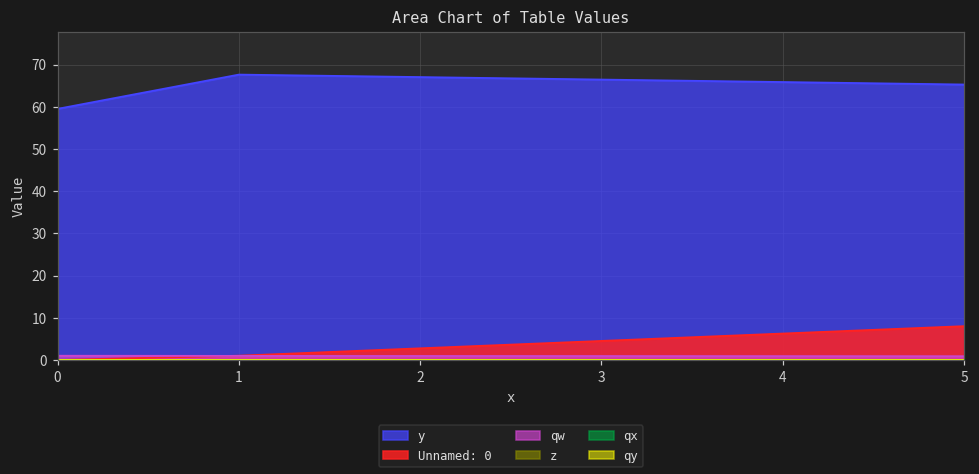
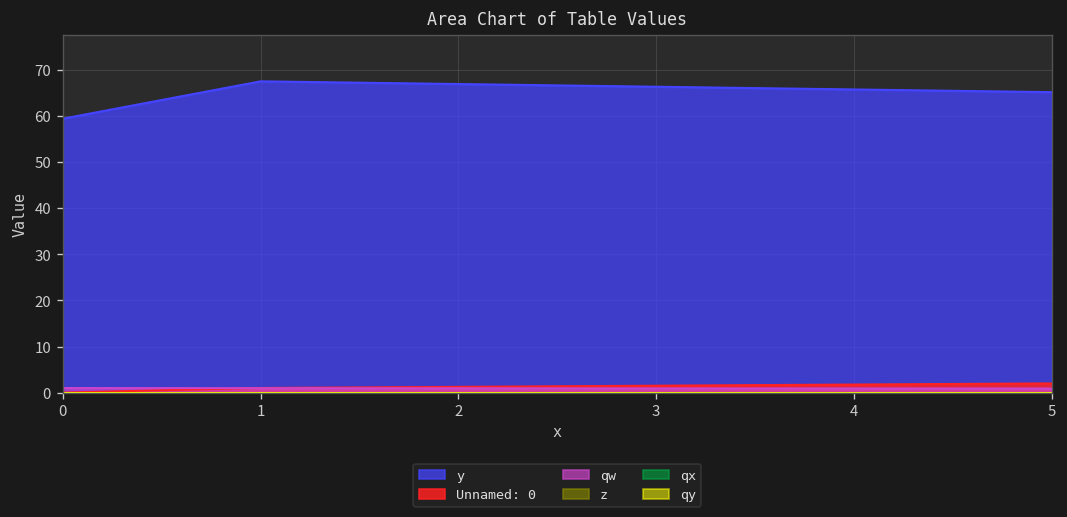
Unnamed: 0, 5: 8 -> 2
